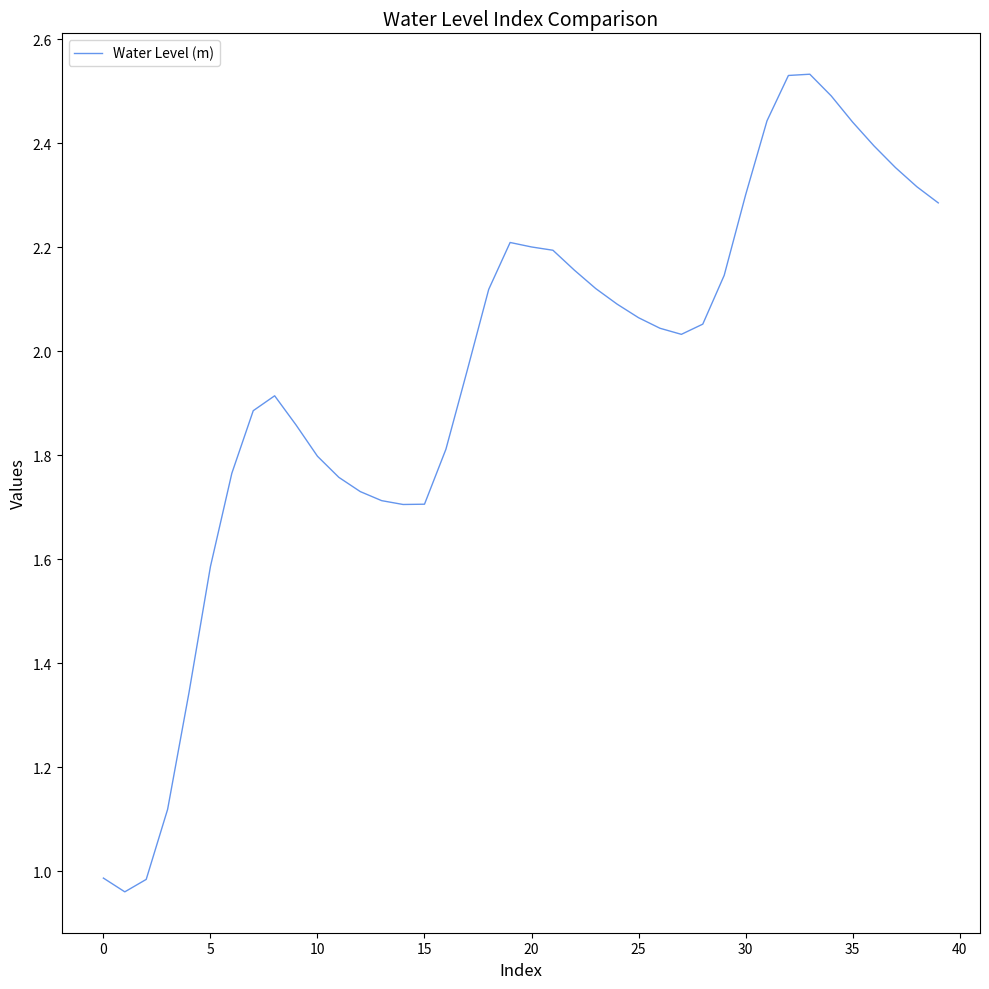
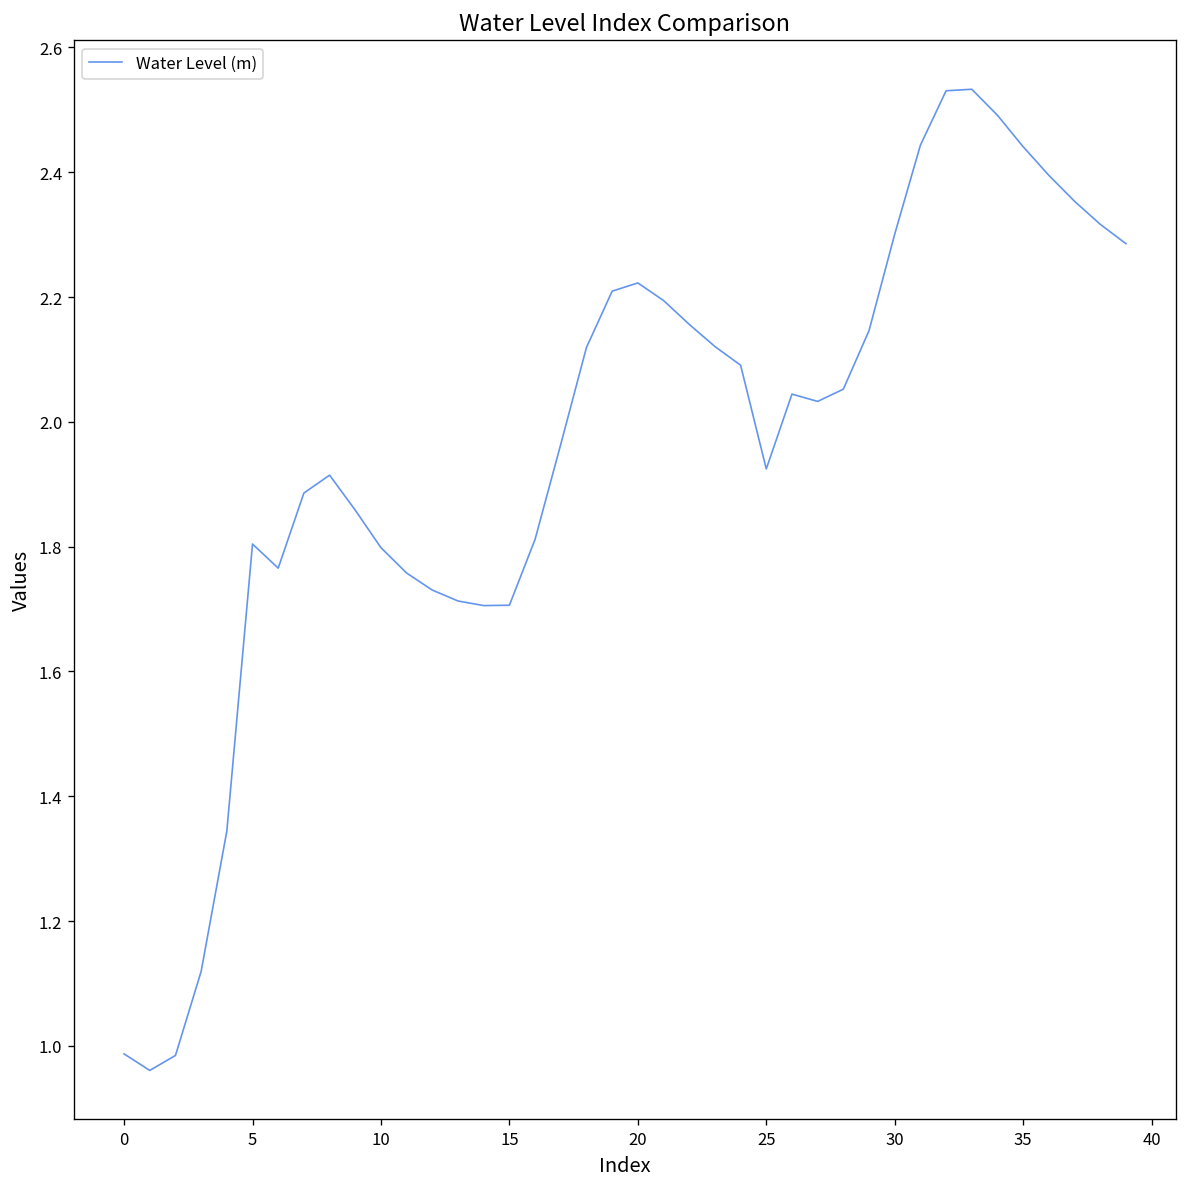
5: 1.59 -> 1.80
20: 2.20 -> 2.22
25: 2.06 -> 1.92
